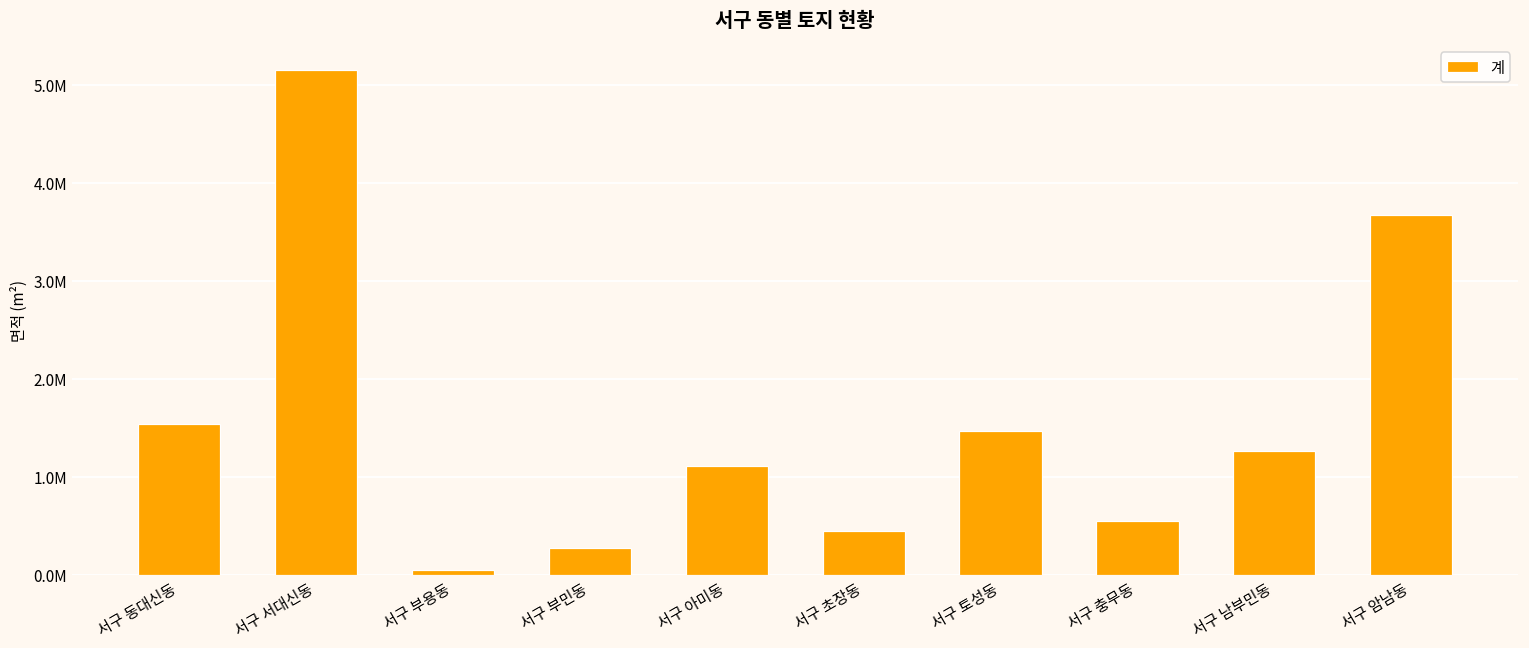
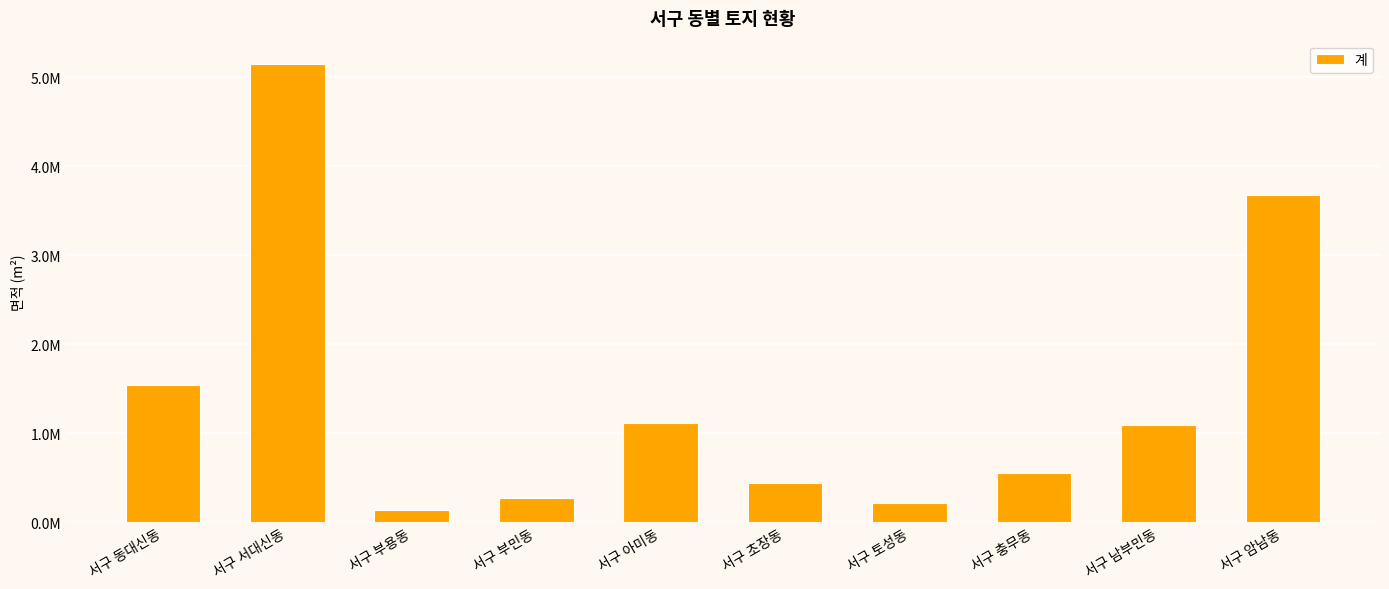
서구 부용동: 0 -> 100000
서구 토성동: 1500000 -> 200000
서구 남부민동: 1300000 -> 1100000
